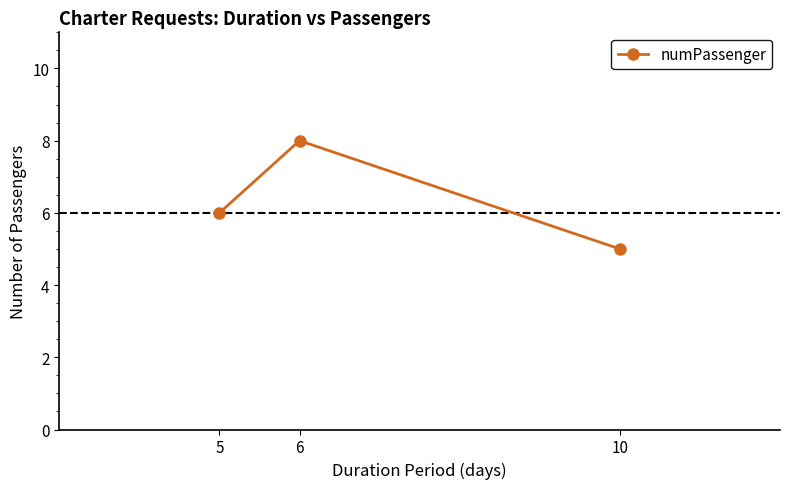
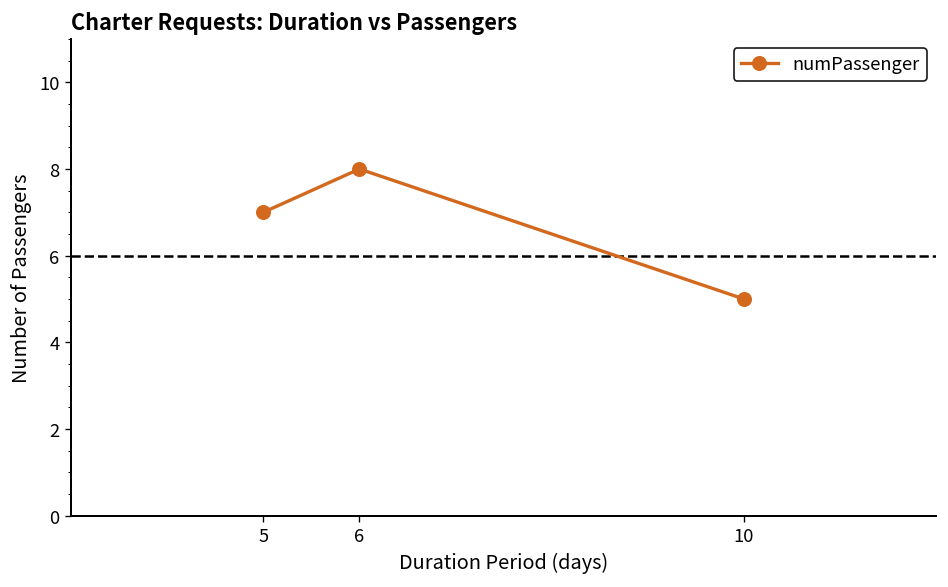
5: 6 -> 7
